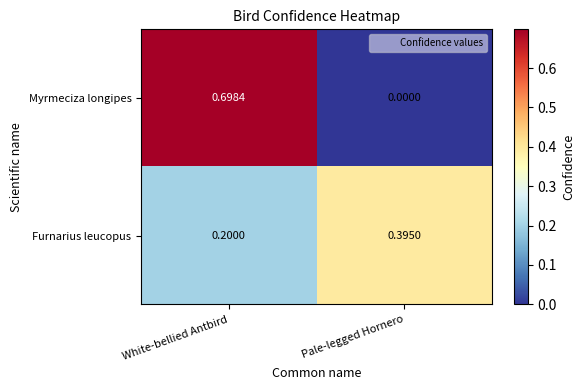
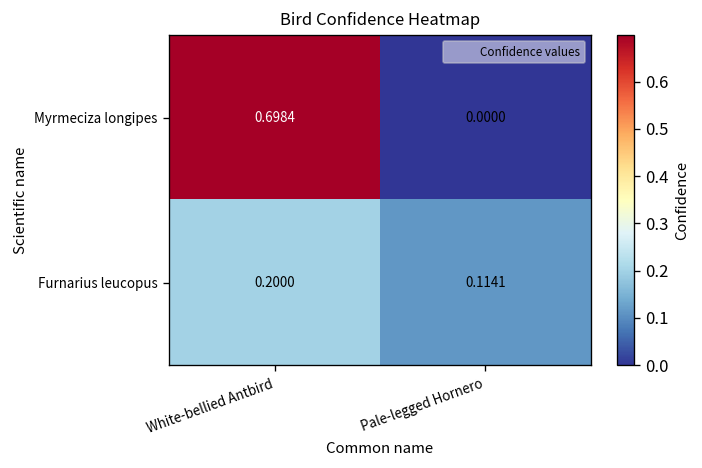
Furnarius leucopus, Pale-legged Hornero: 0.3950 -> 0.1141
